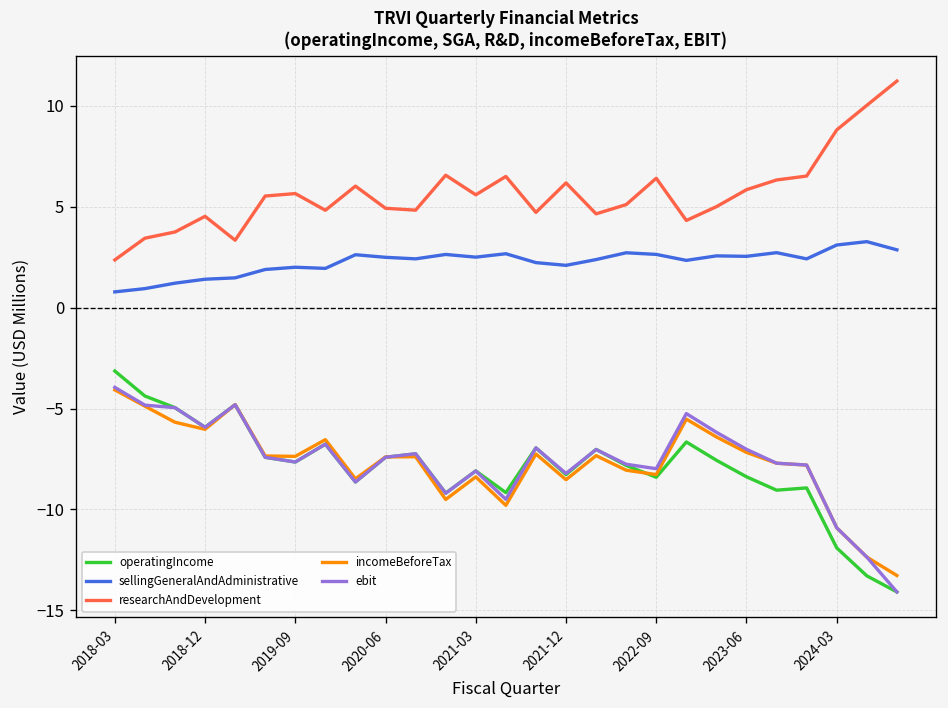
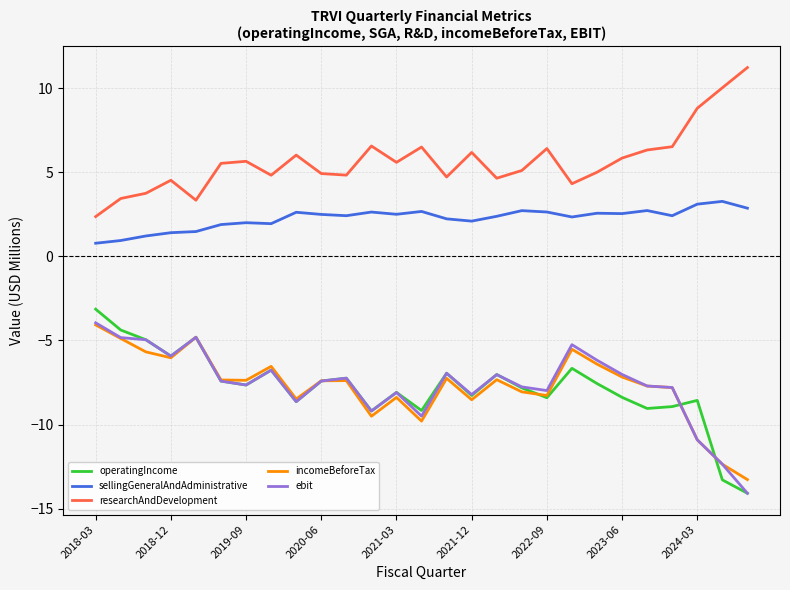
operatingIncome, 2024-03: -11.9 -> -8.6
